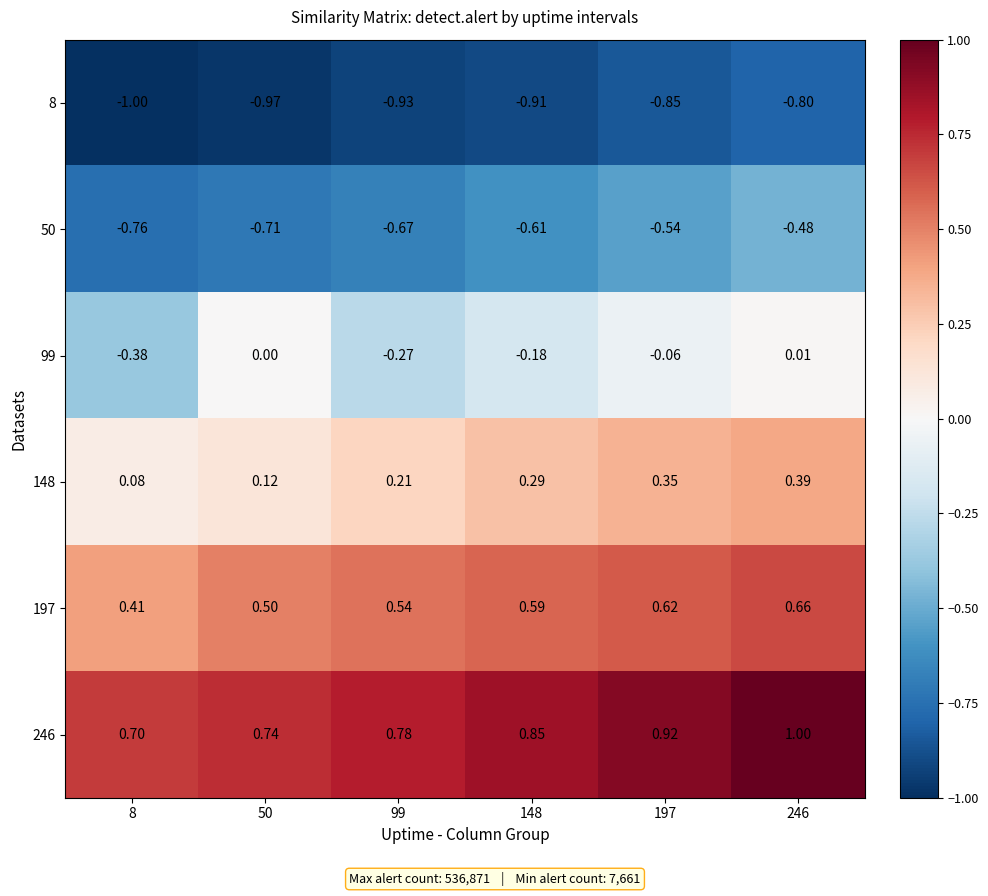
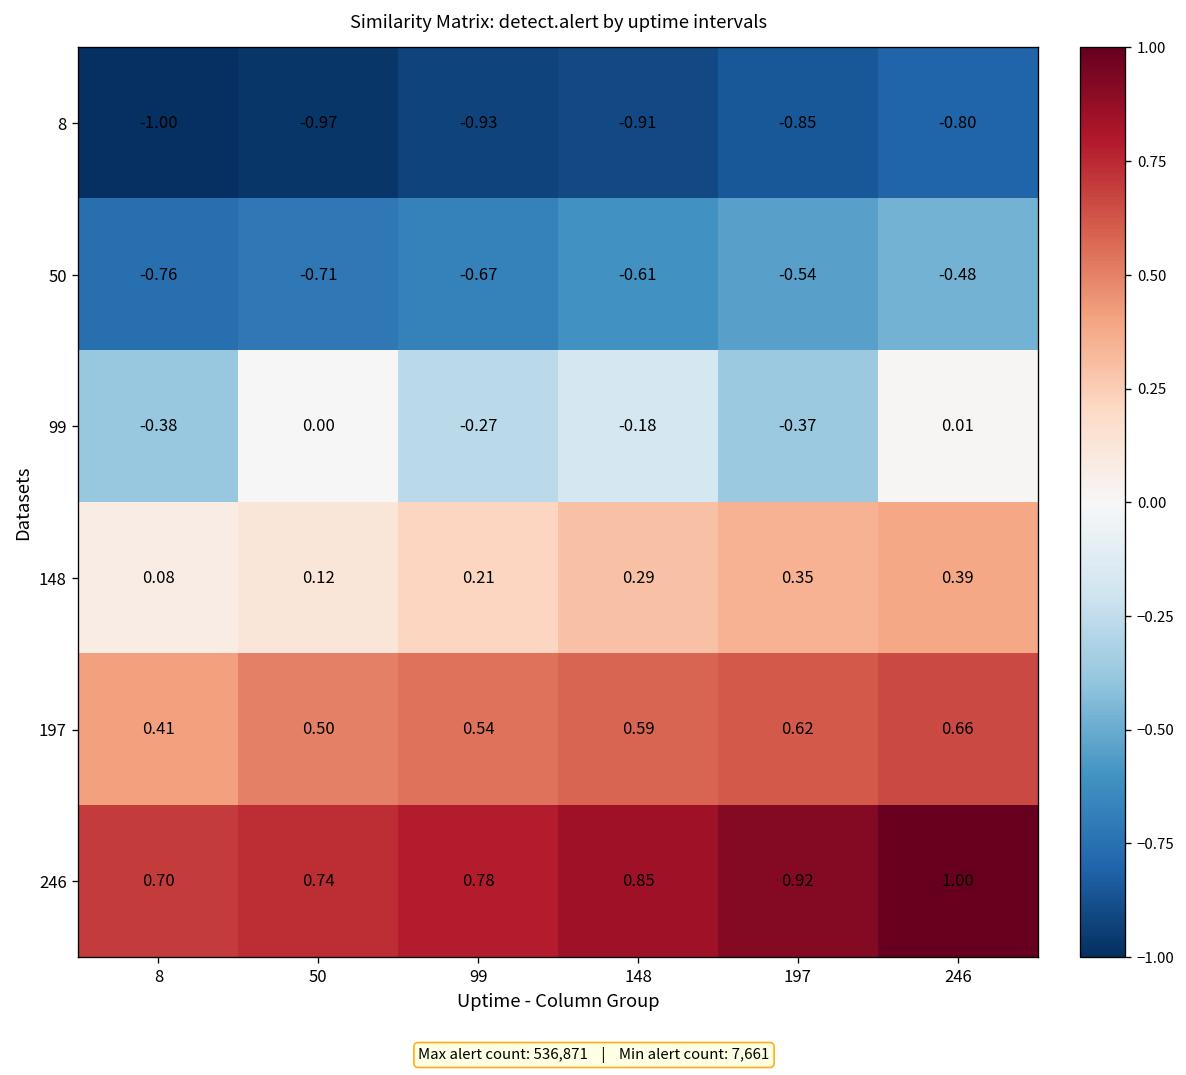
99, 197: -0.06 -> -0.37
